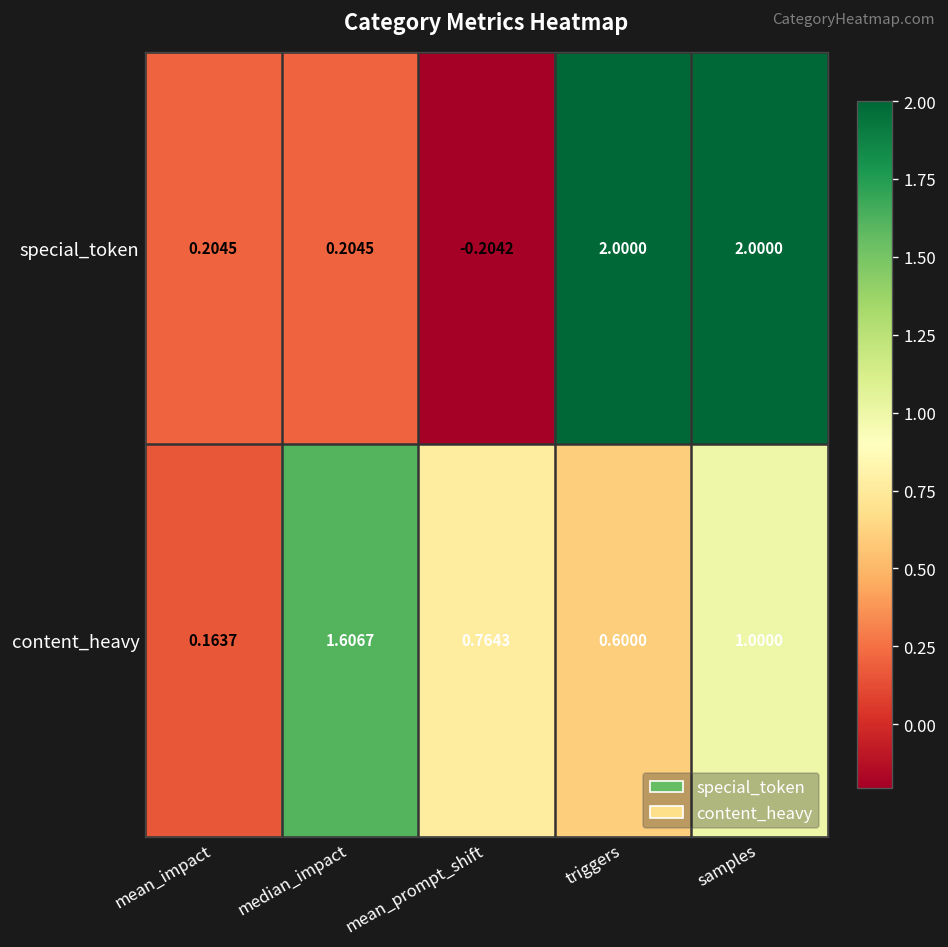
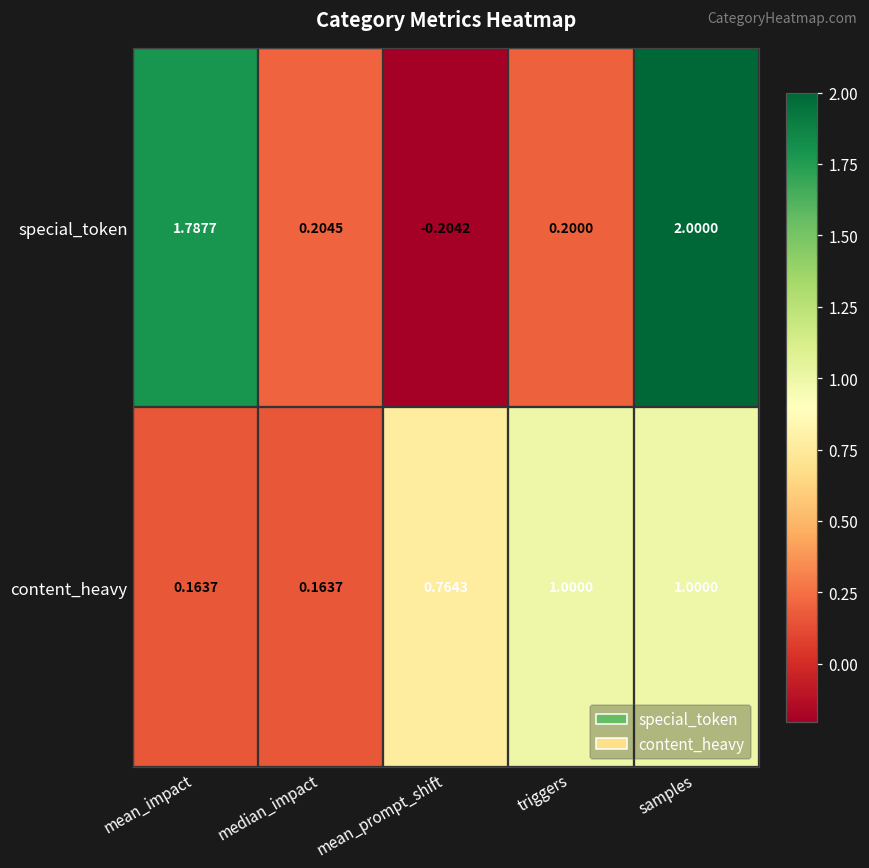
special_token, mean_impact: 0.2045 -> 1.7877
special_token, triggers: 2.0000 -> 0.2000
content_heavy, median_impact: 1.6067 -> 0.1637
content_heavy, triggers: 0.6000 -> 1.0000
